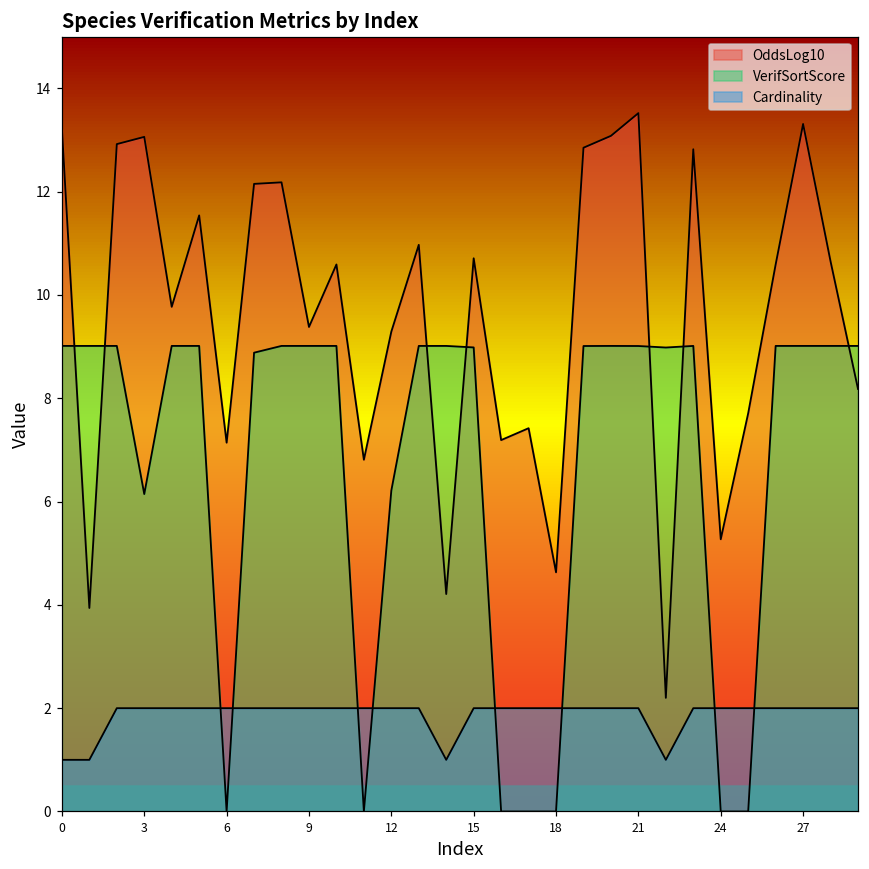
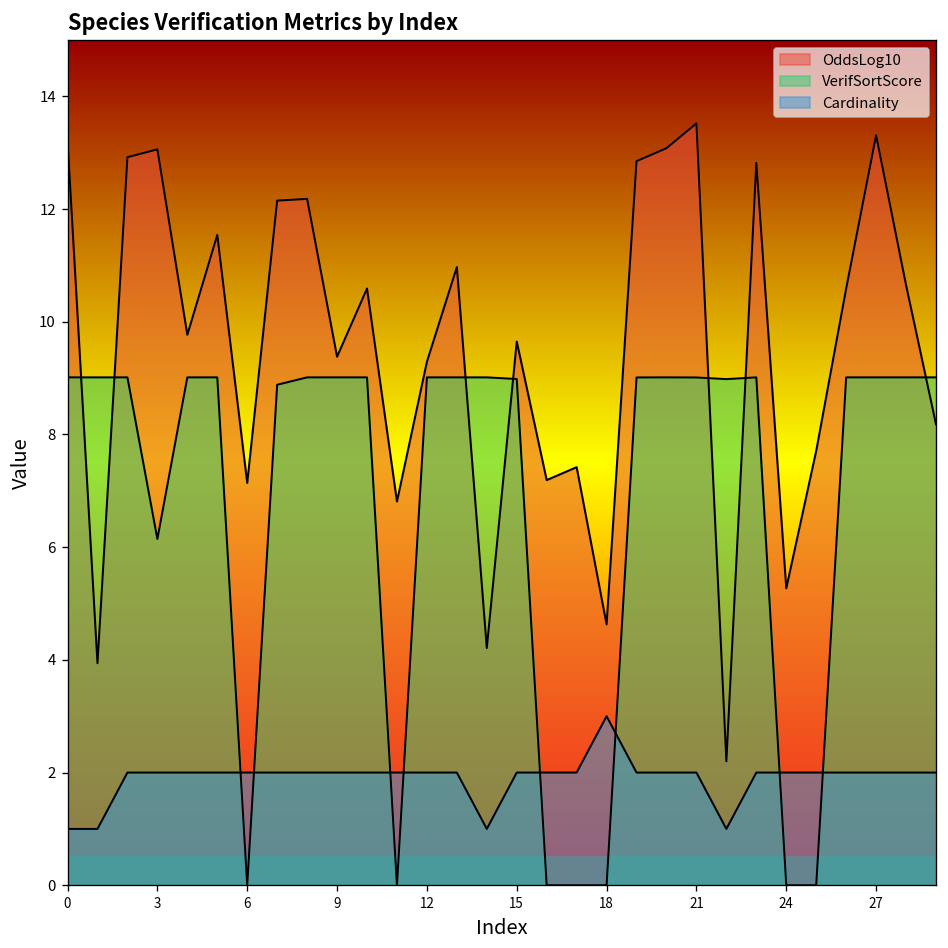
VerifSortScore, 12: 6.2 -> 9.0
OddsLog10, 15: 10.7 -> 9.7
Cardinality, 18: 2 -> 3
